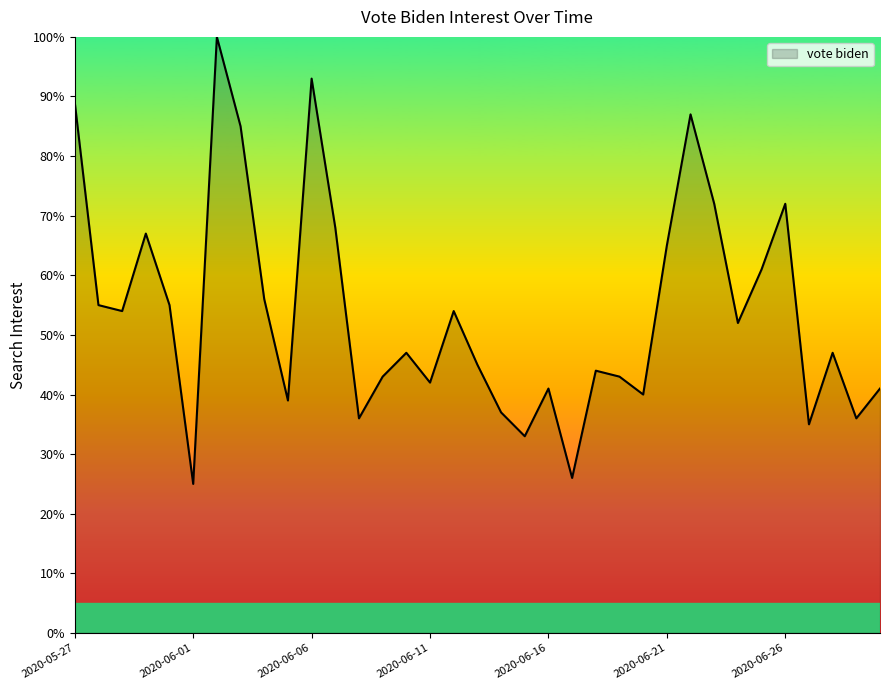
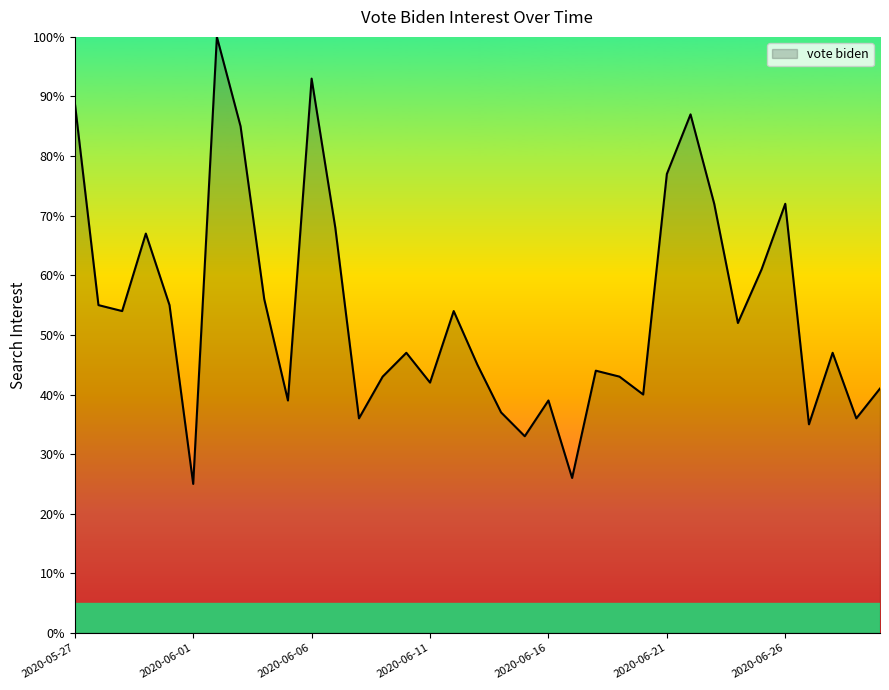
2020-06-16: 41% -> 39%
2020-06-21: 65% -> 77%
